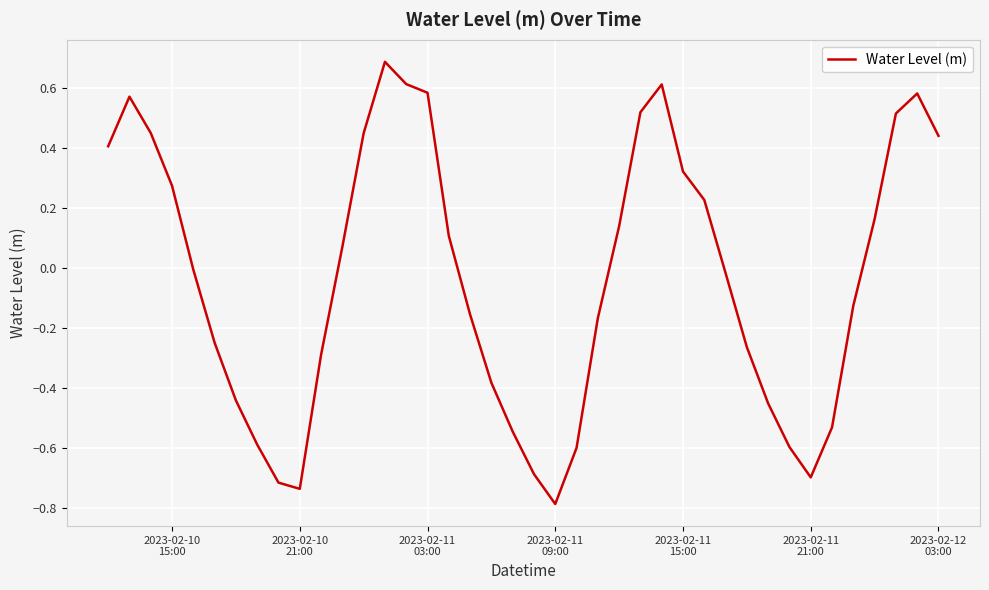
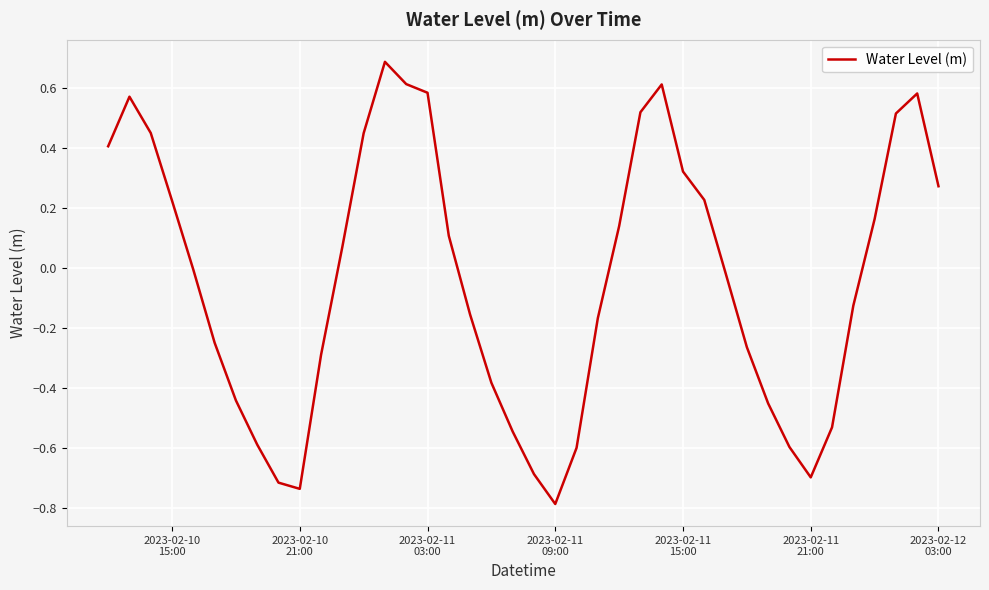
2023-02-10 15:00: 0.27 -> 0.22
2023-02-12 03:00: 0.44 -> 0.27
